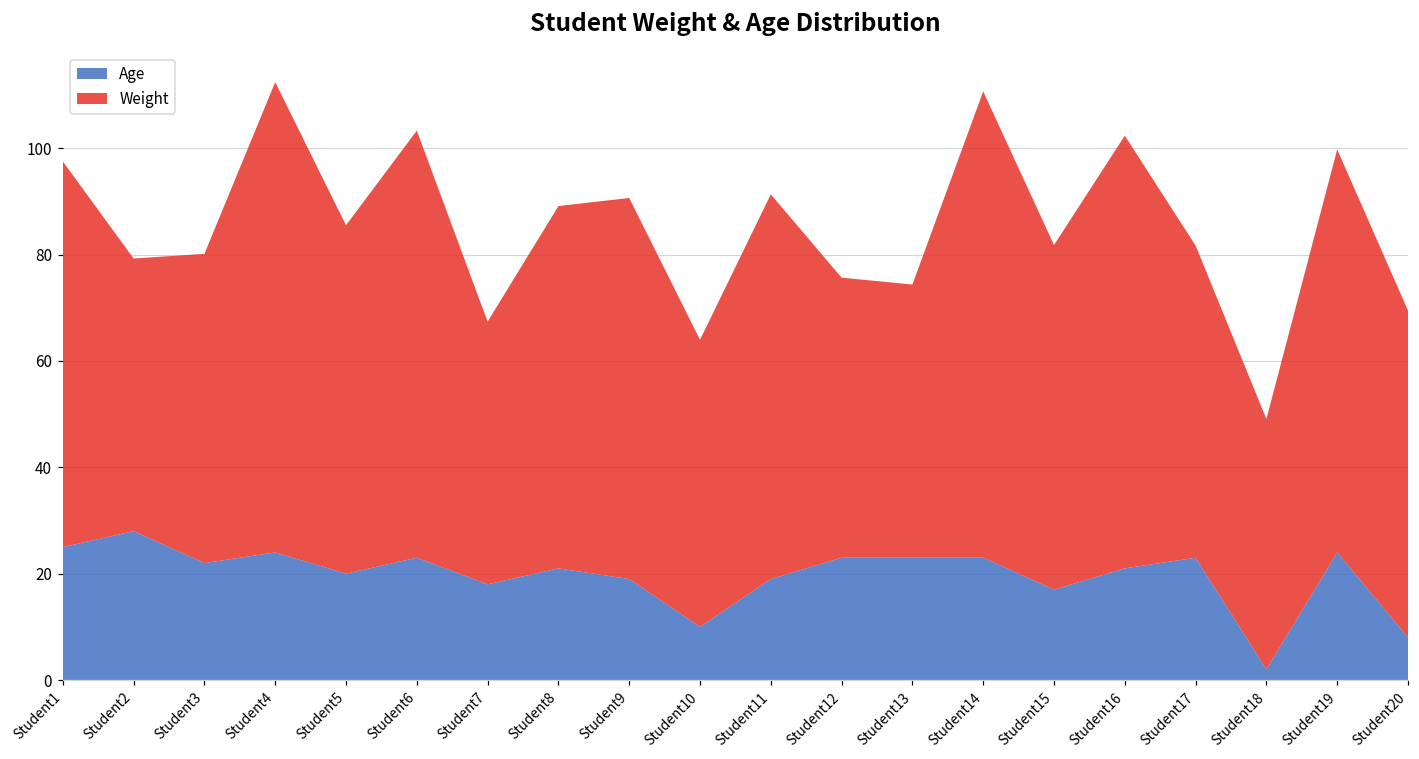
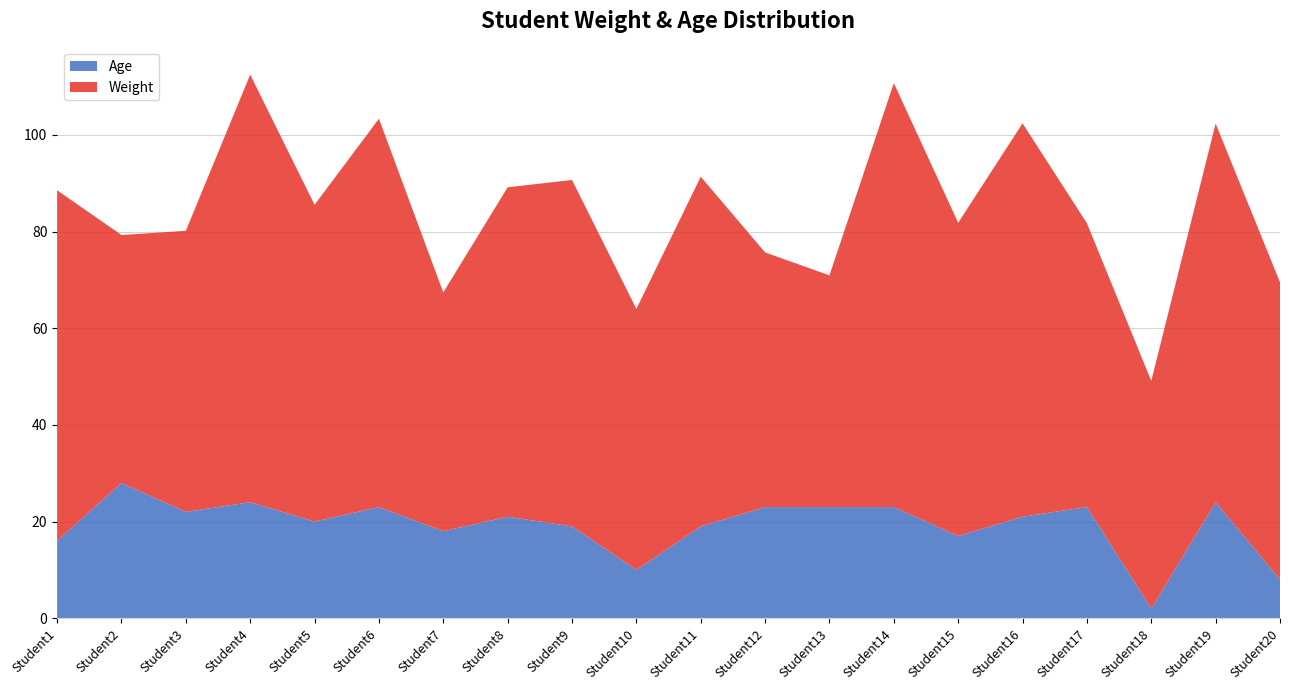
Age, Student1: 25 -> 16
Weight, Student13: 51 -> 48
Weight, Student19: 76 -> 78
